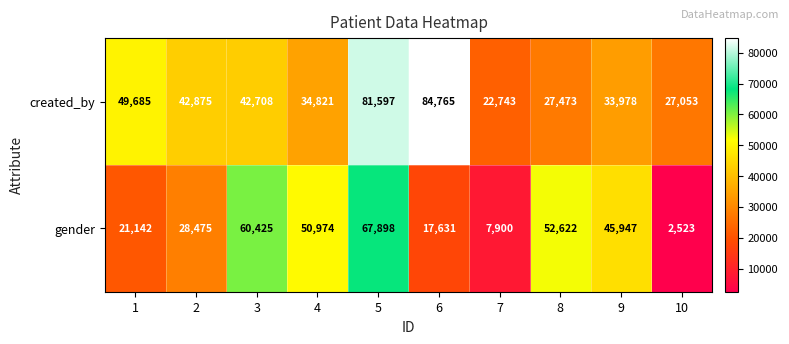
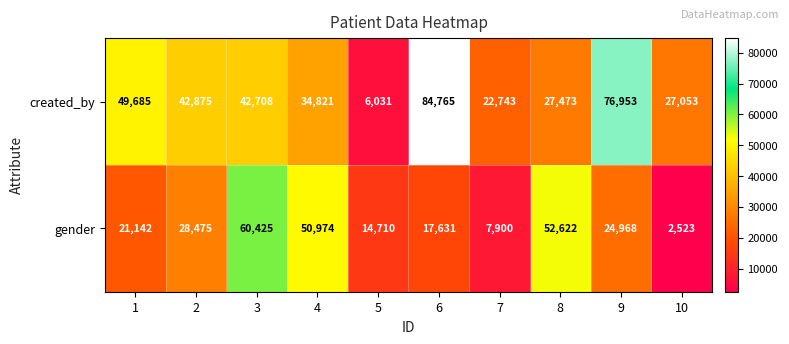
created_by, 5: 81,597 -> 6,031
created_by, 9: 33,978 -> 76,953
gender, 5: 67,898 -> 14,710
gender, 9: 45,947 -> 24,968
